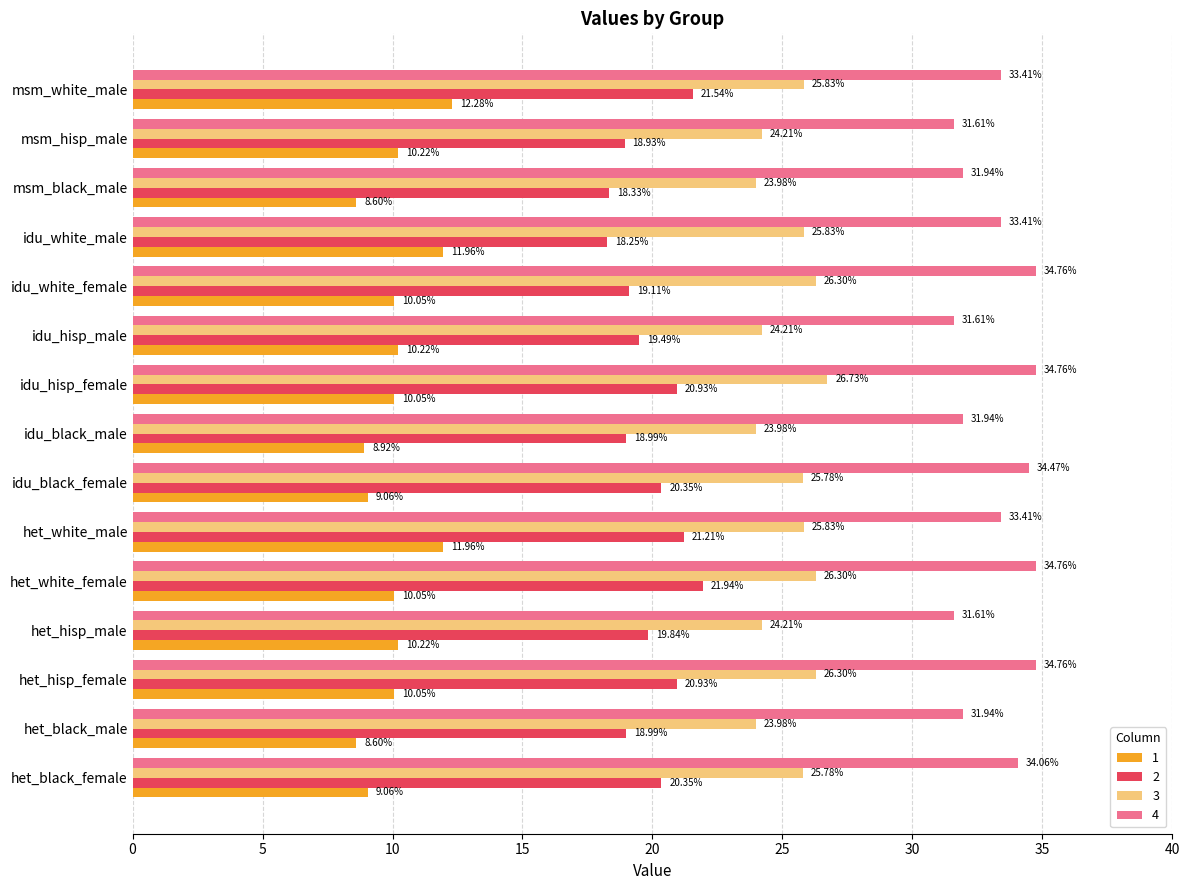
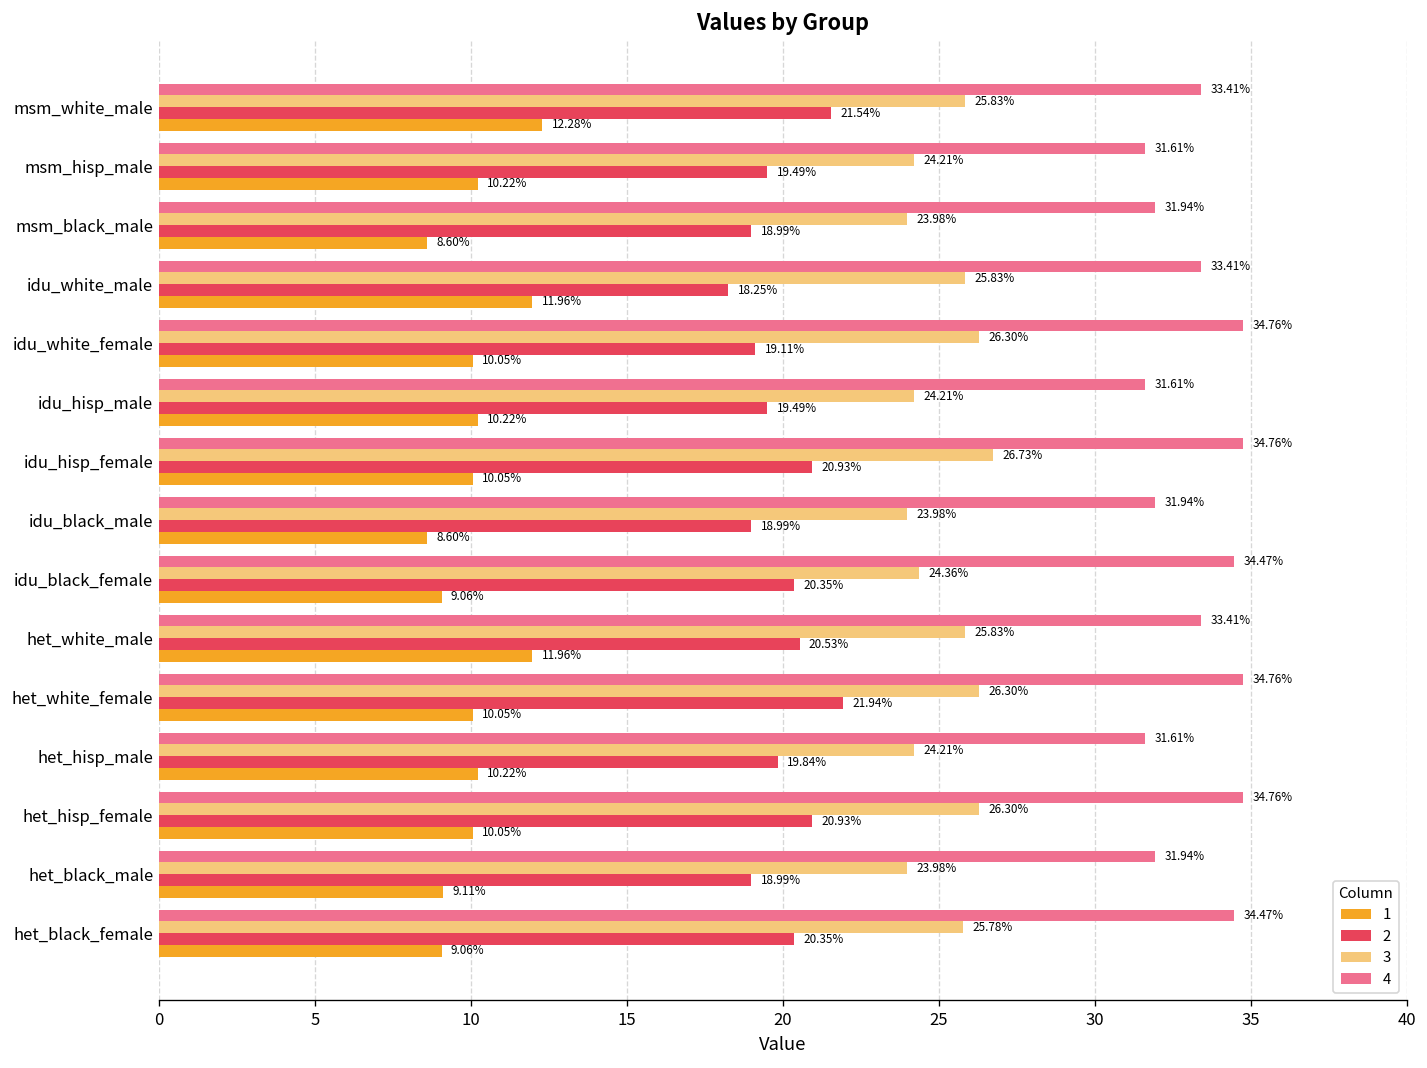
2, msm_hisp_male: 18.93% -> 19.49%
2, msm_black_male: 18.33% -> 18.99%
1, idu_black_male: 8.92% -> 8.60%
3, idu_black_female: 25.78% -> 24.36%
2, het_white_male: 21.21% -> 20.53%
1, het_black_male: 8.60% -> 9.11%
4, het_black_female: 34.06% -> 34.47%
